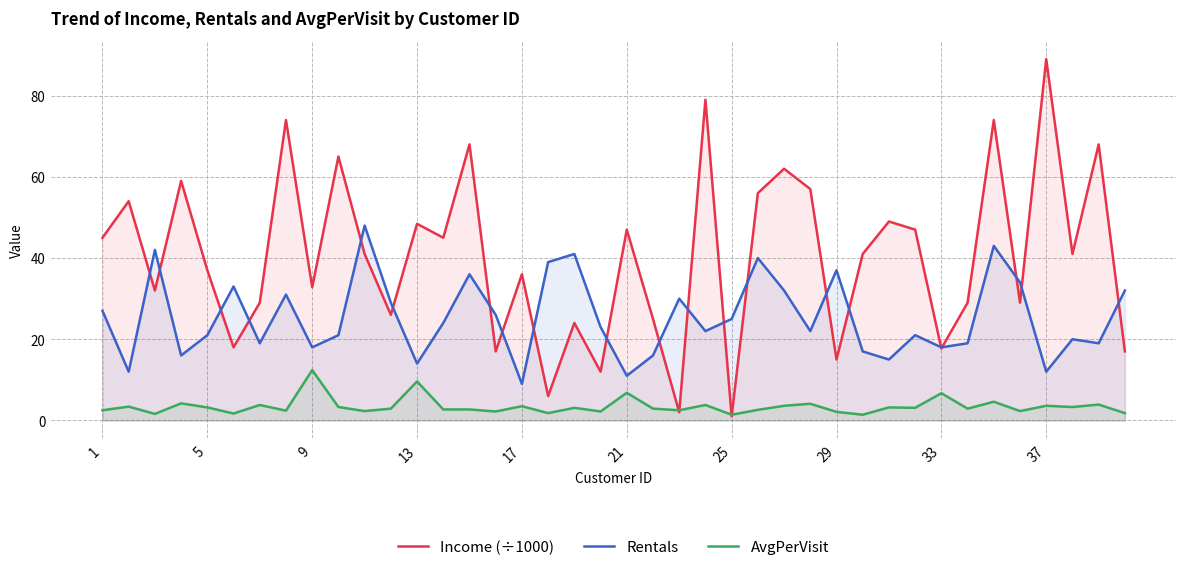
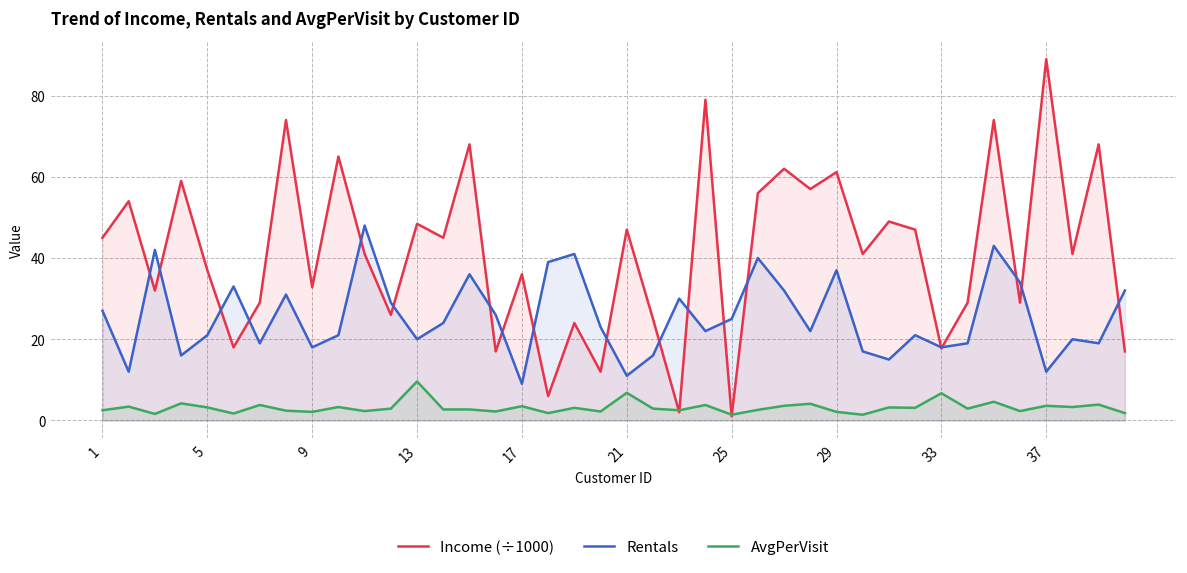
AvgPerVisit, 9: 12 -> 2
Rentals, 13: 14 -> 20
Income (÷1000), 29: 15 -> 61
